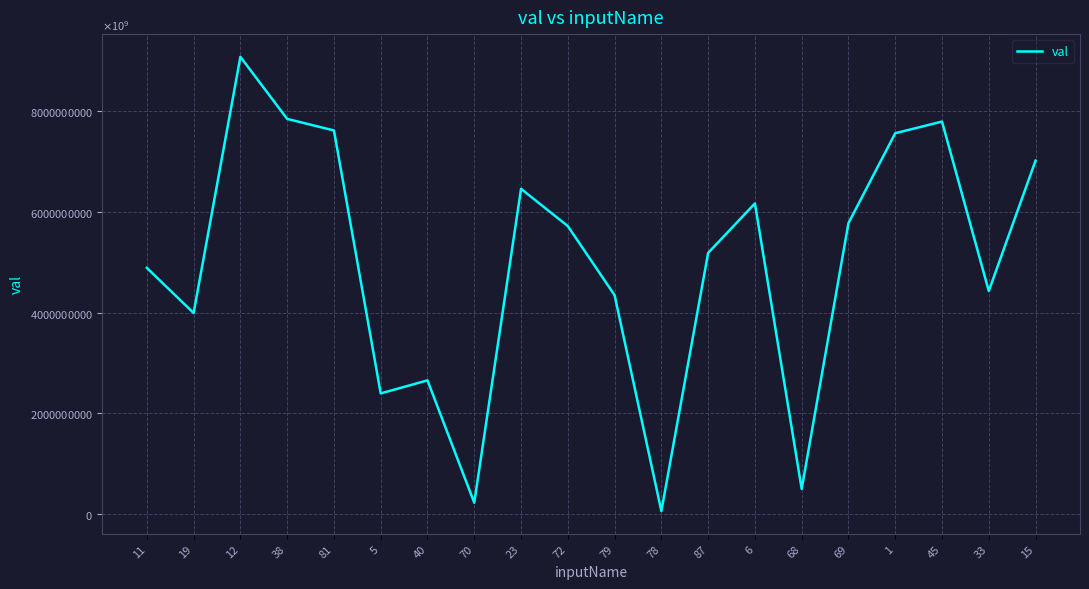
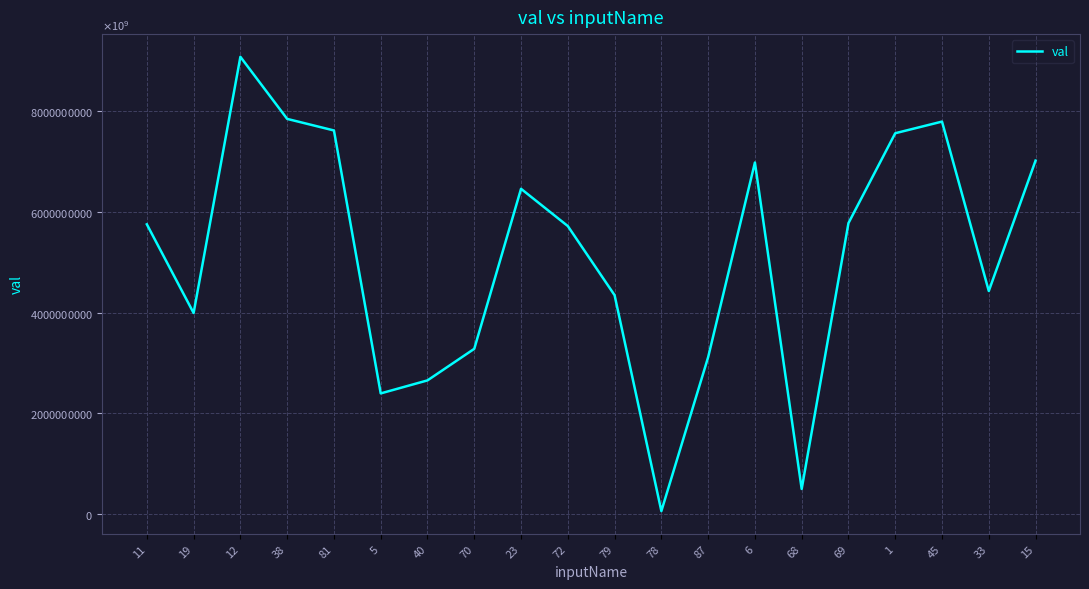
11: 4900000000000000000 -> 5800000000000000000
70: 200000000000000000 -> 3300000000000000000
87: 5200000000000000000 -> 3100000000000000000
6: 6200000000000000000 -> 7000000000000000000
